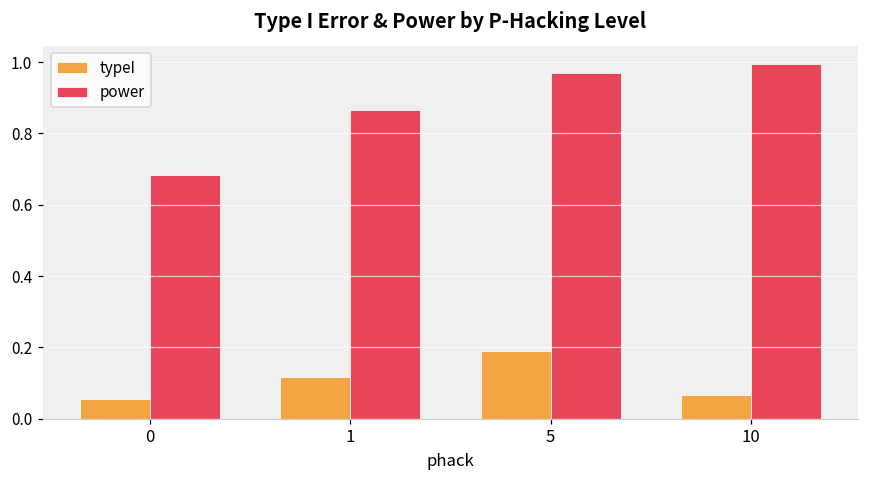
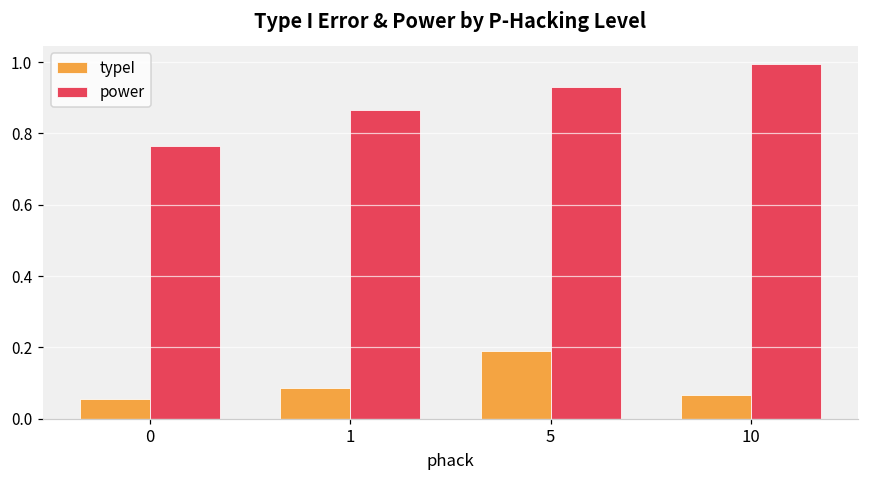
power, 0: 0.68 -> 0.77
typeI, 1: 0.12 -> 0.09
power, 5: 0.97 -> 0.93
